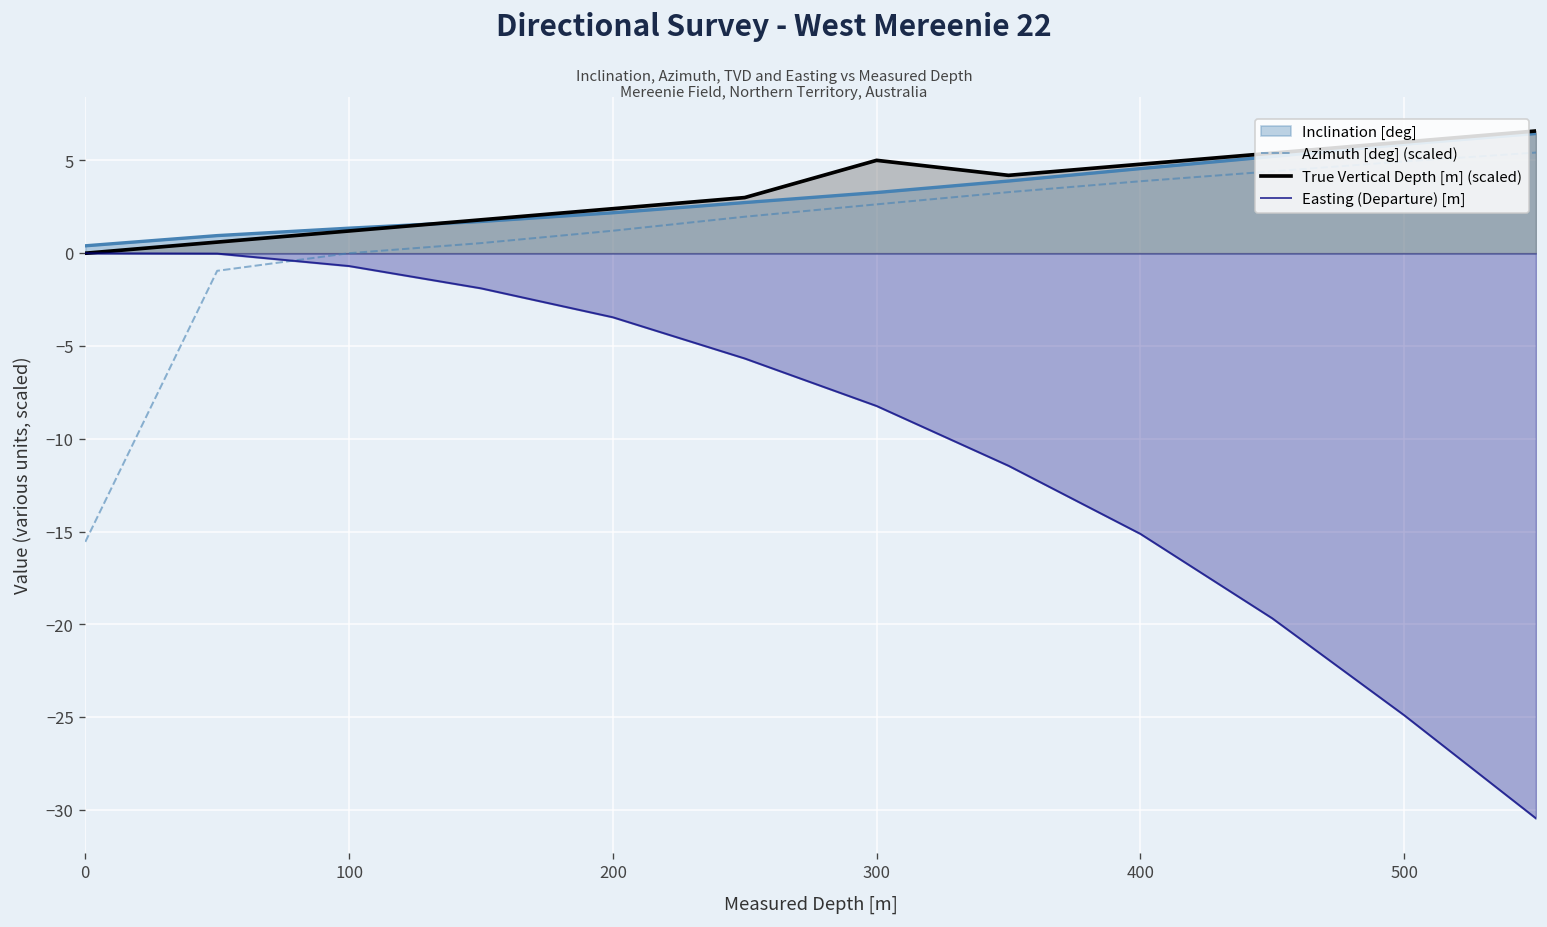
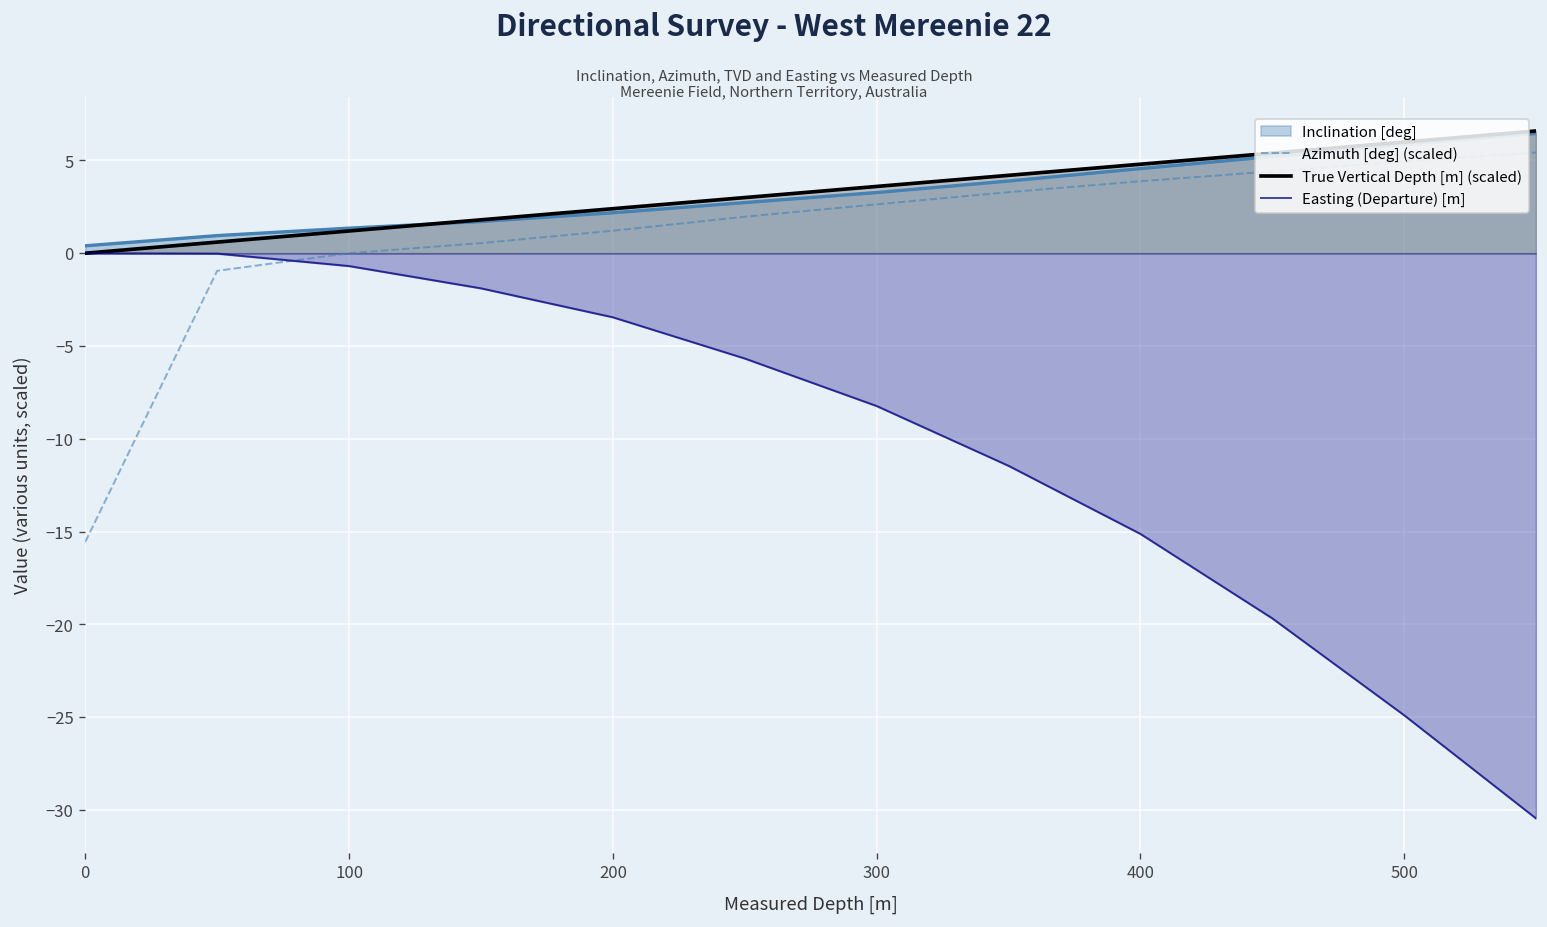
True Vertical Depth [m] (scaled), 300: 5.0 -> 3.6
